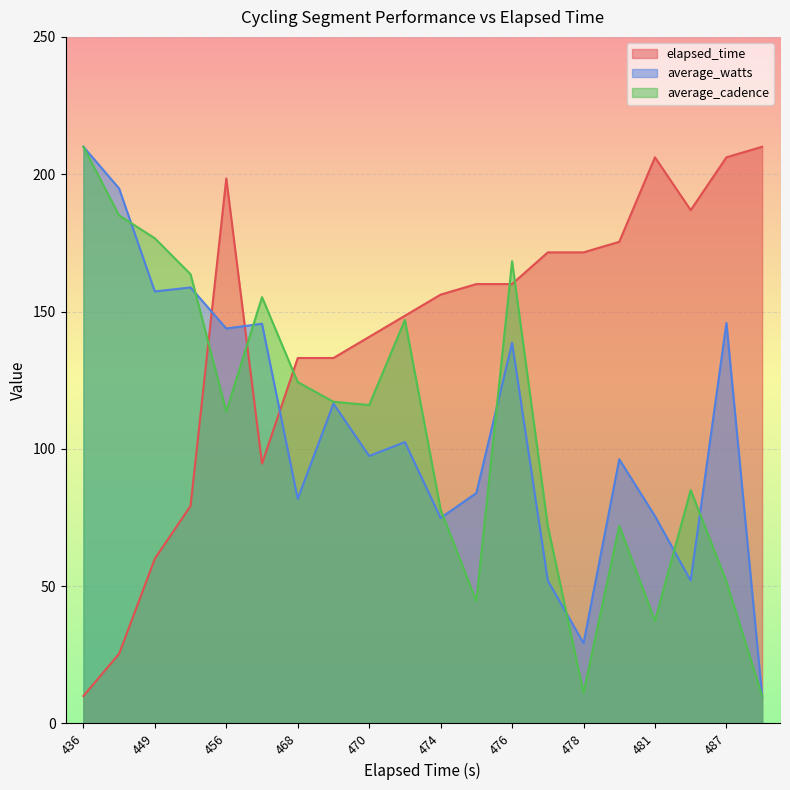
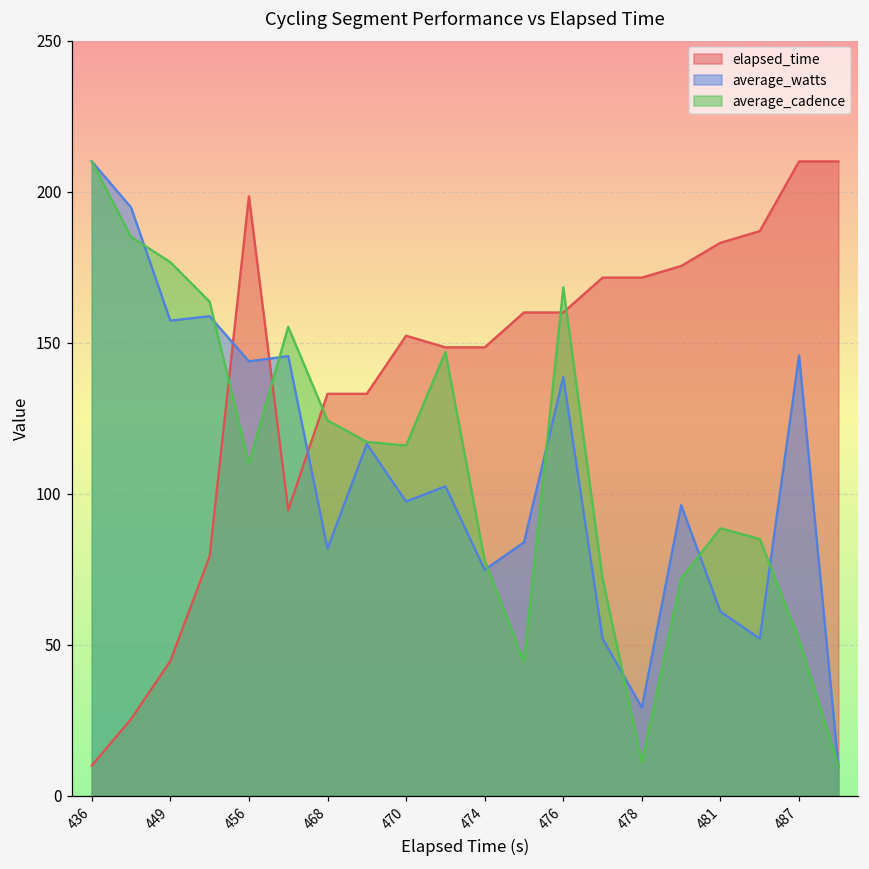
elapsed_time, 449: 60 -> 45
average_cadence, 456: 114 -> 110
elapsed_time, 470: 141 -> 152
elapsed_time, 474: 156 -> 148
elapsed_time, 481: 206 -> 183
average_watts, 481: 76 -> 61
average_cadence, 481: 37 -> 89
elapsed_time, 487: 206 -> 210
